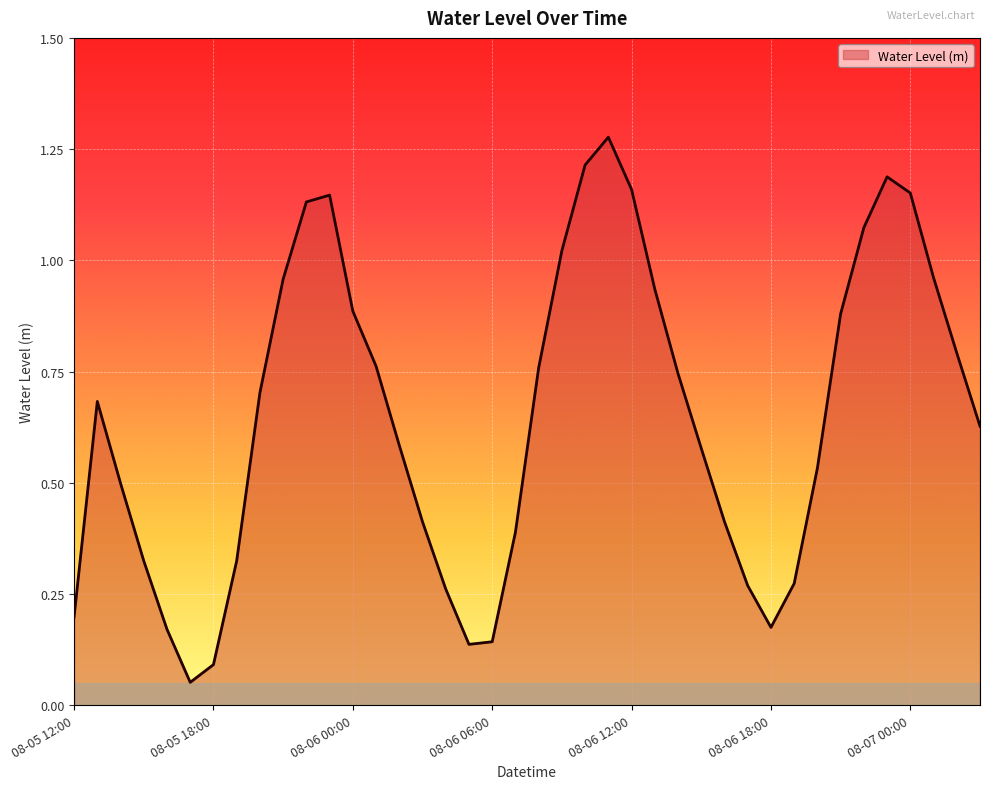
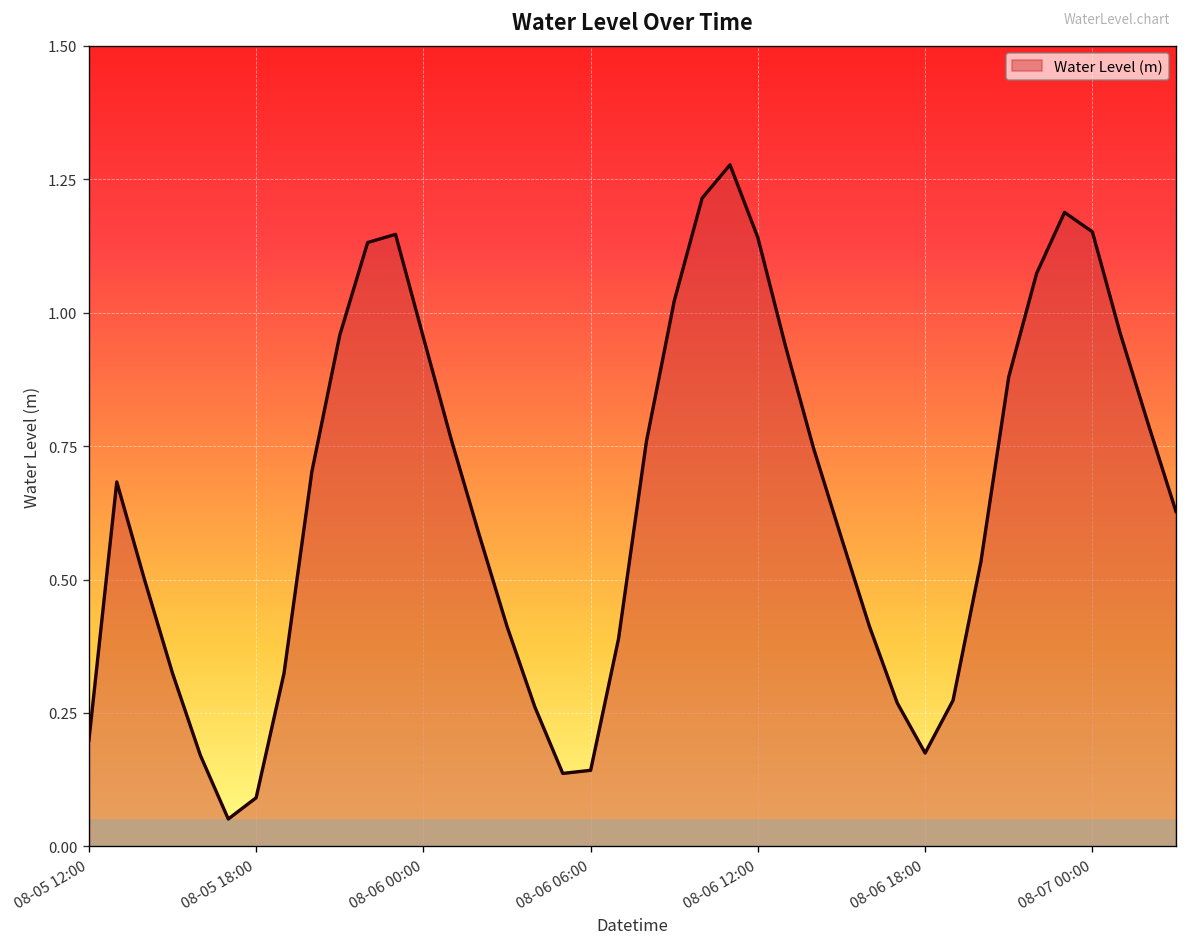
08-06 00:00: 0.89 -> 0.95
08-06 12:00: 1.16 -> 1.14
